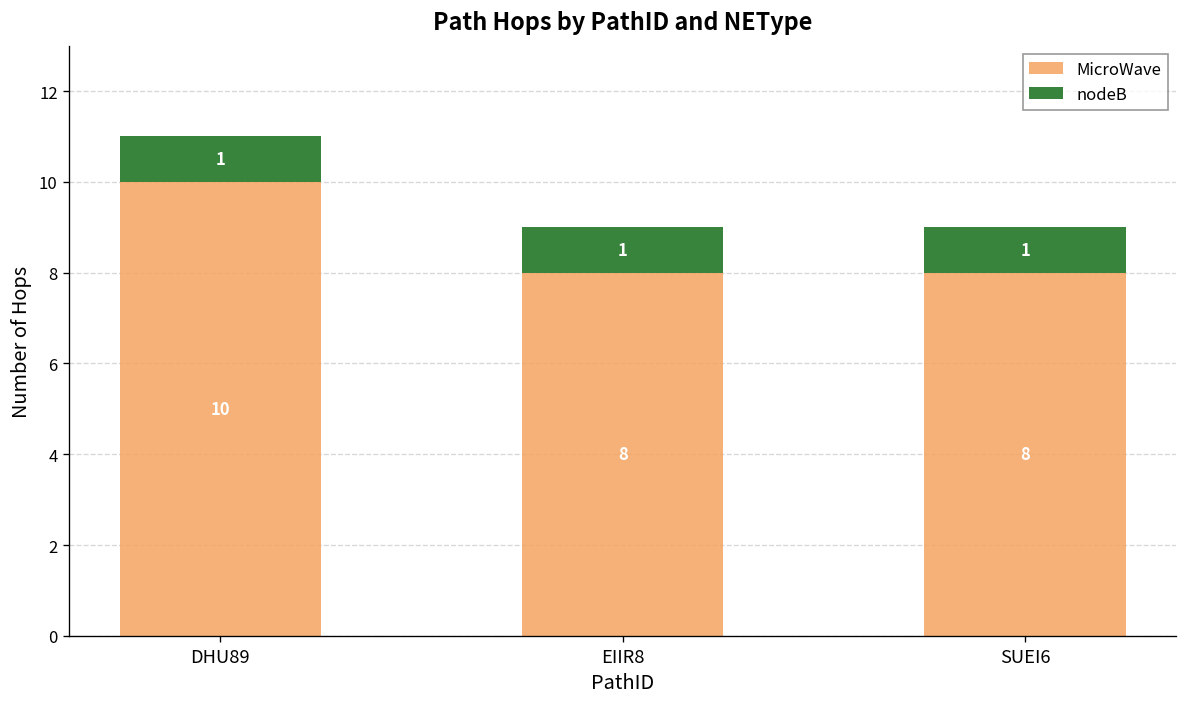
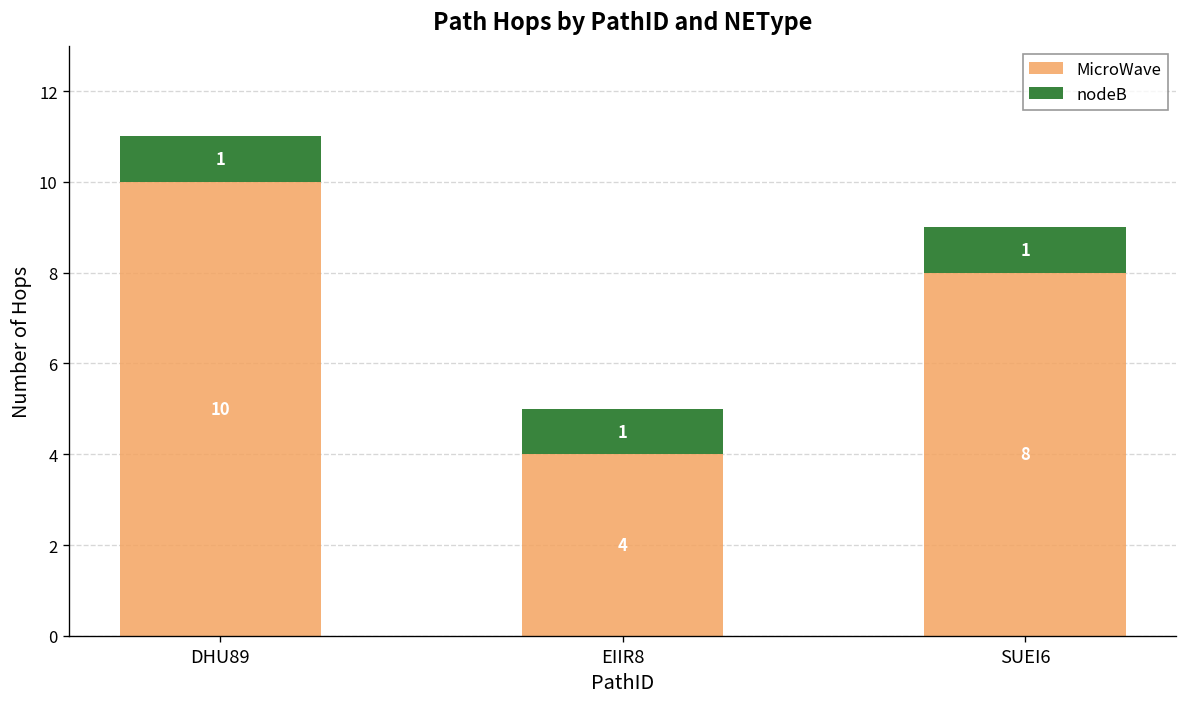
MicroWave, EIIR8: 8 -> 4
